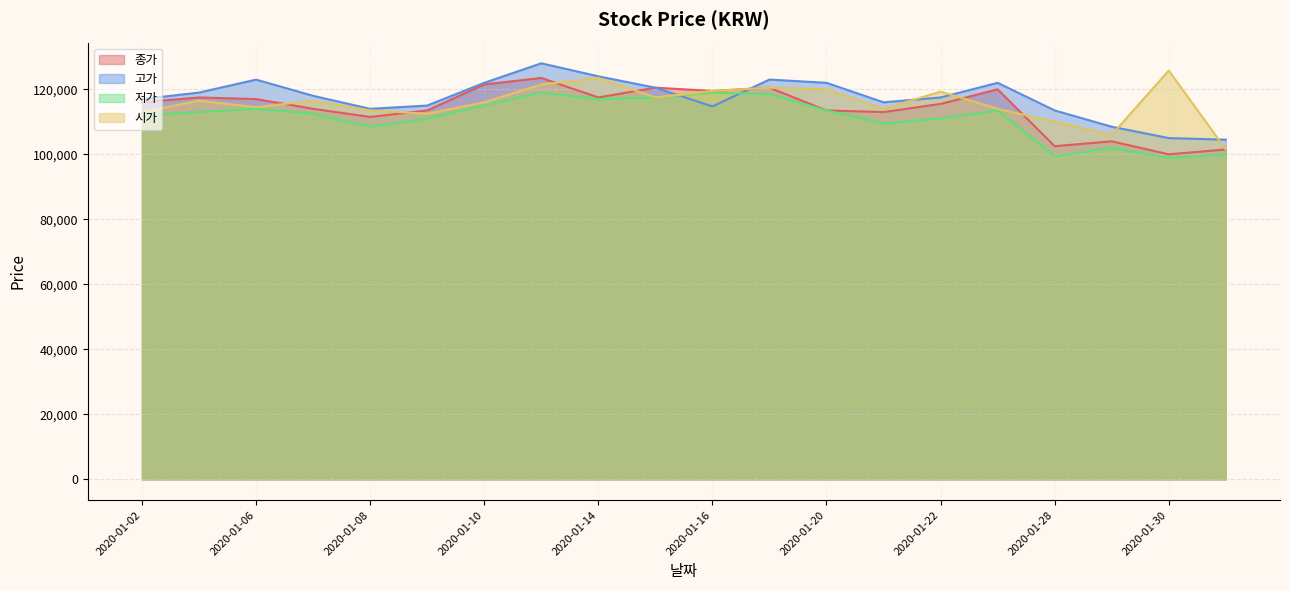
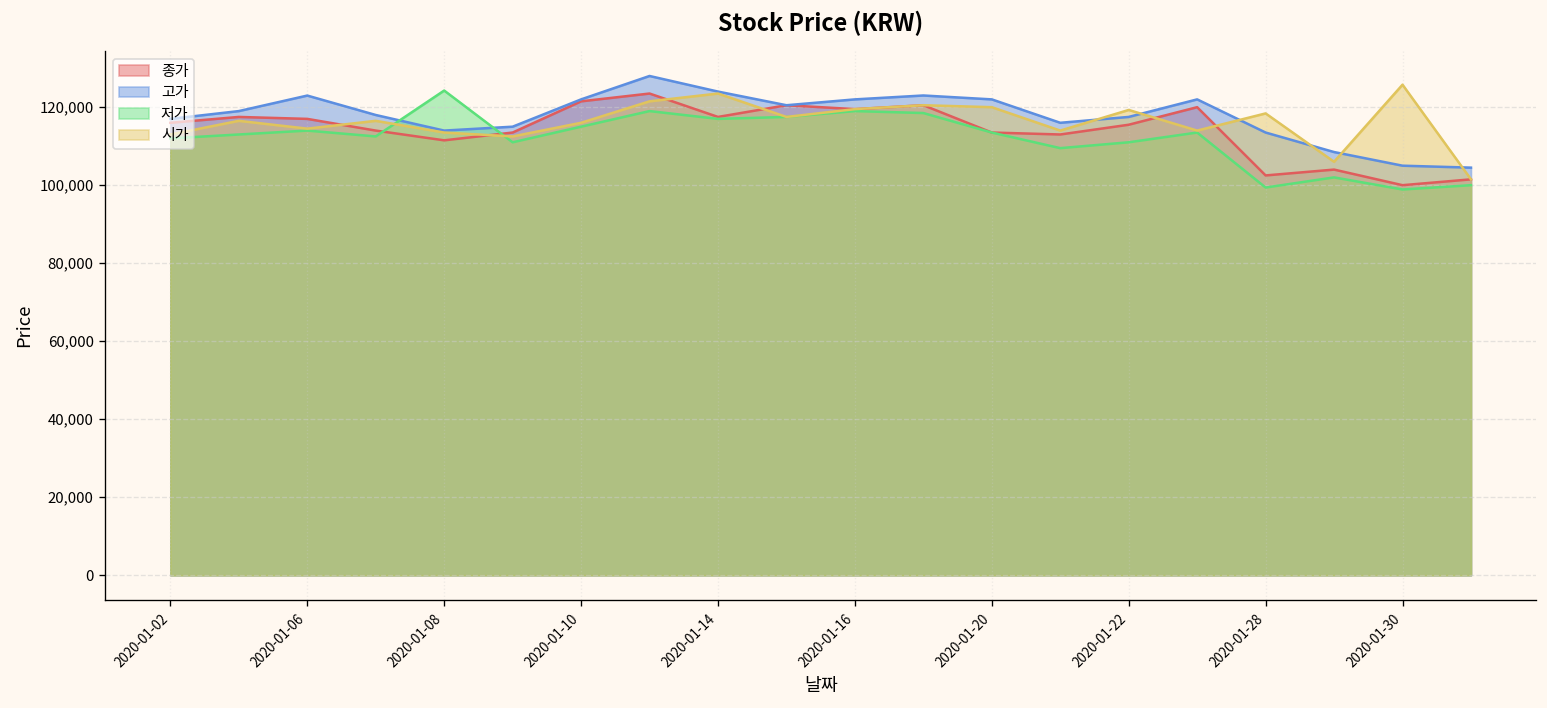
저가, 2020-01-08: 109,000 -> 124,000
고가, 2020-01-16: 115,000 -> 122,000
시가, 2020-01-28: 110,000 -> 118,000
